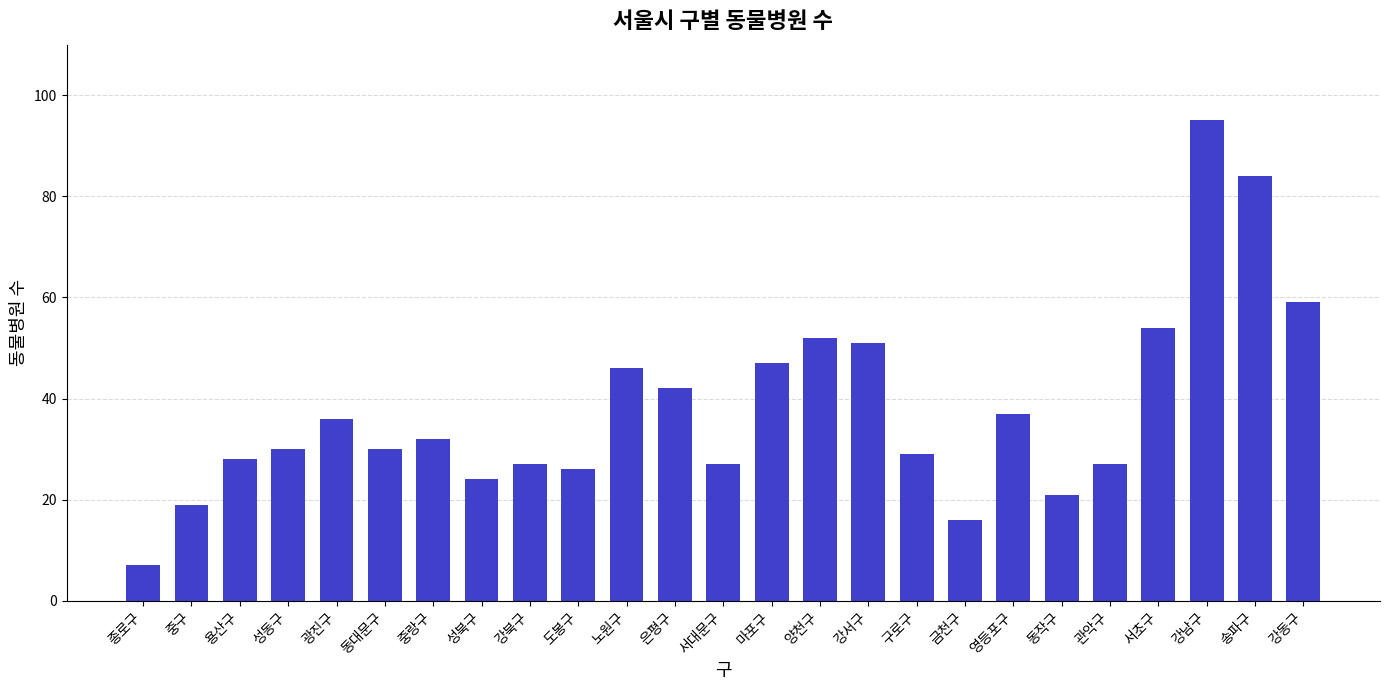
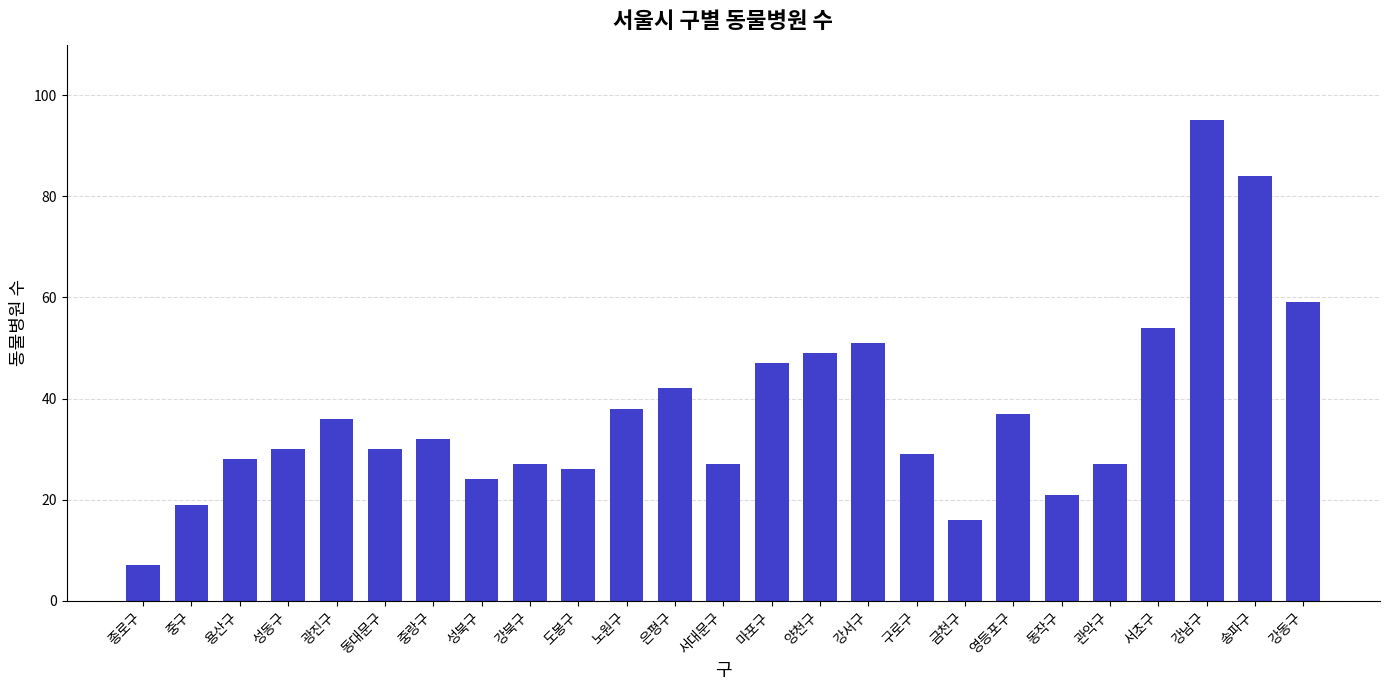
노원구: 46 -> 38
양천구: 52 -> 49
